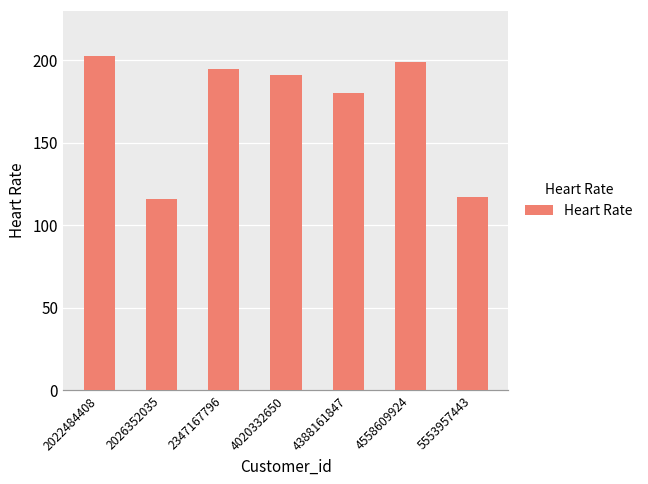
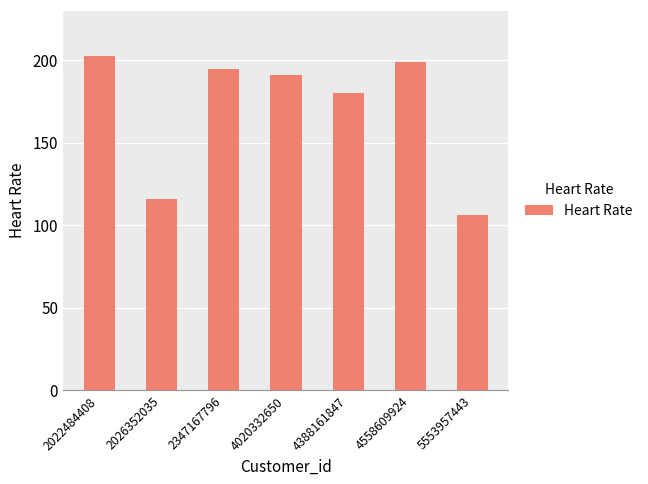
5553957443: 117 -> 106
